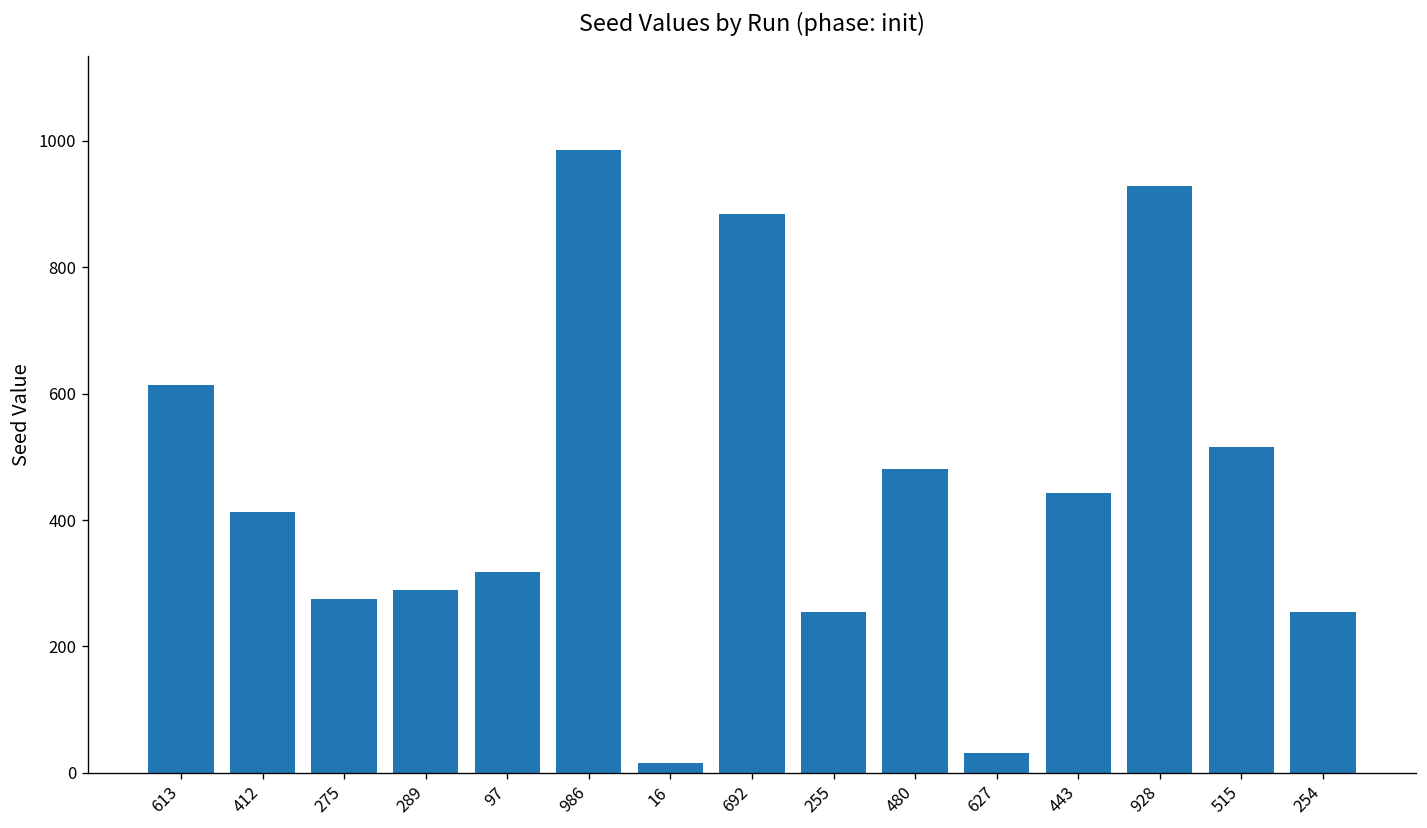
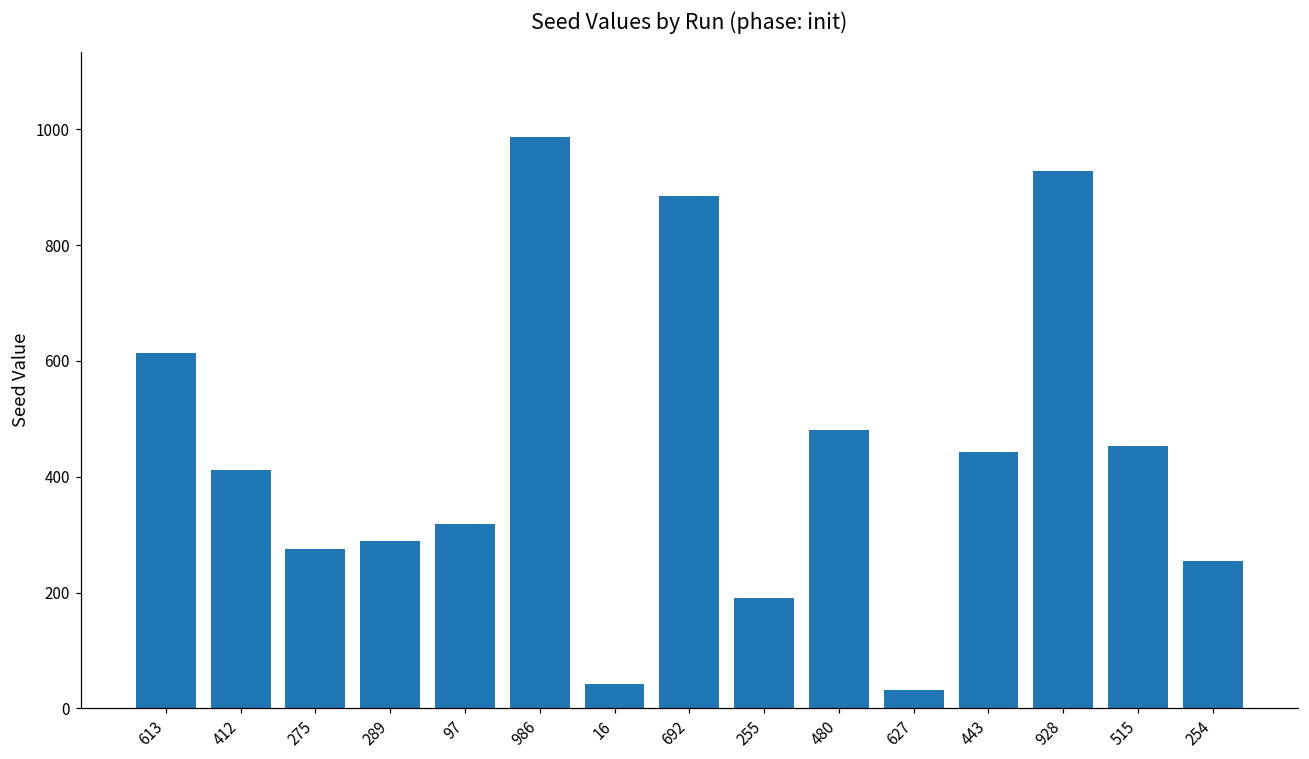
16: 20 -> 40
255: 260 -> 190
515: 520 -> 450
